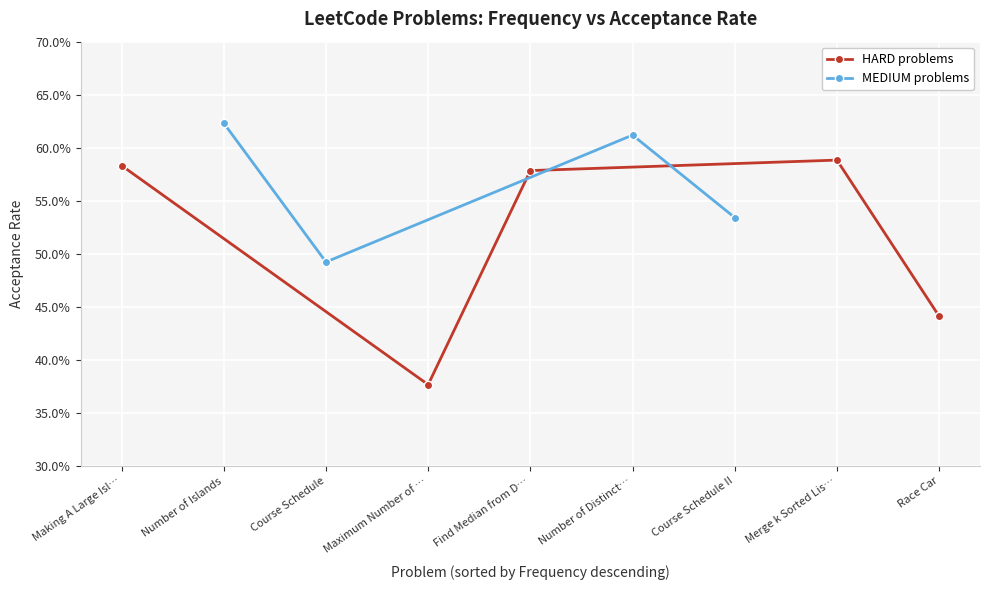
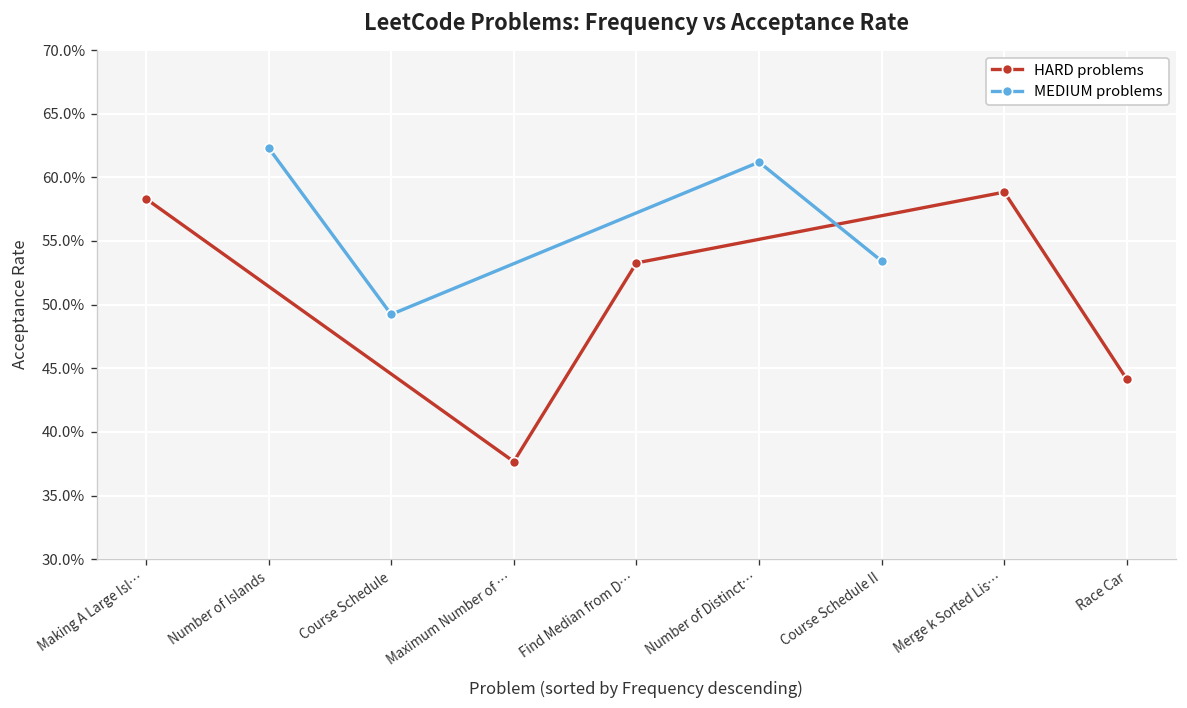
HARD problems, Find Median from D…: 57.8% -> 53.3%
